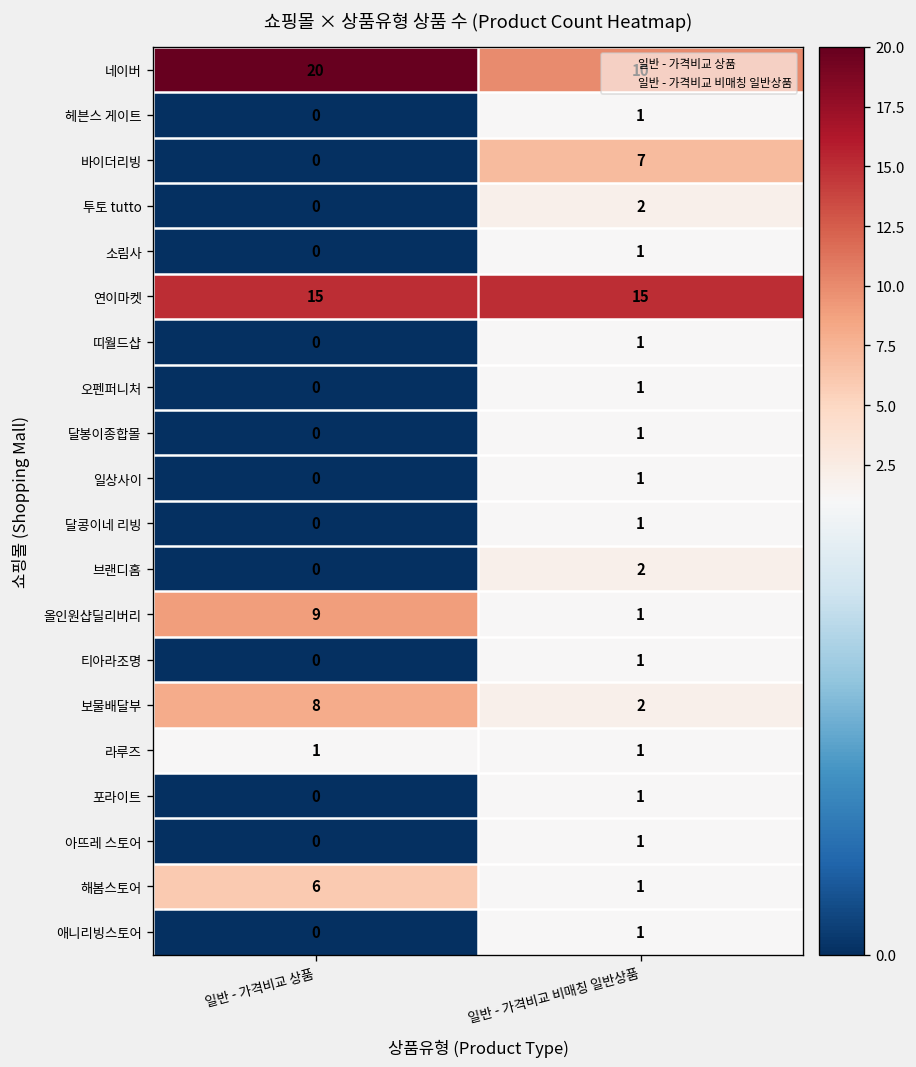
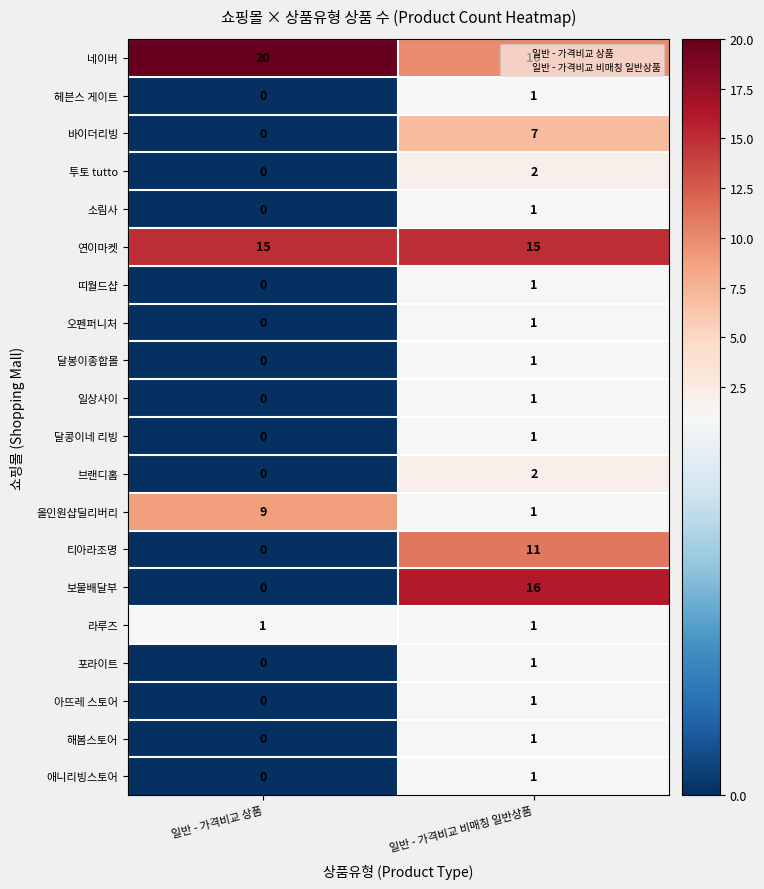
티아라조명, 일반 - 가격비교 비매칭 일반상품: 1 -> 11
보물배달부, 일반 - 가격비교 상품: 8 -> 0
보물배달부, 일반 - 가격비교 비매칭 일반상품: 2 -> 16
해봄스토어, 일반 - 가격비교 상품: 6 -> 0
